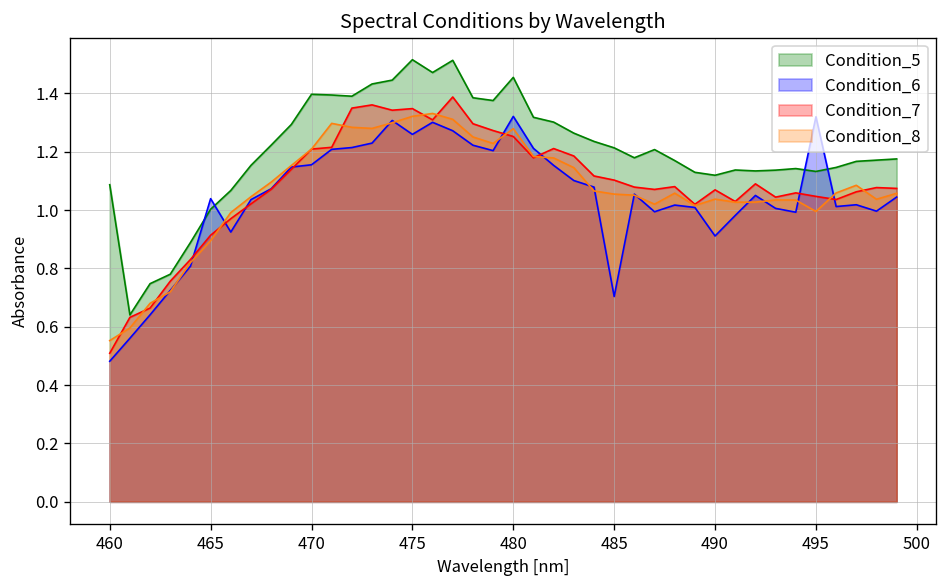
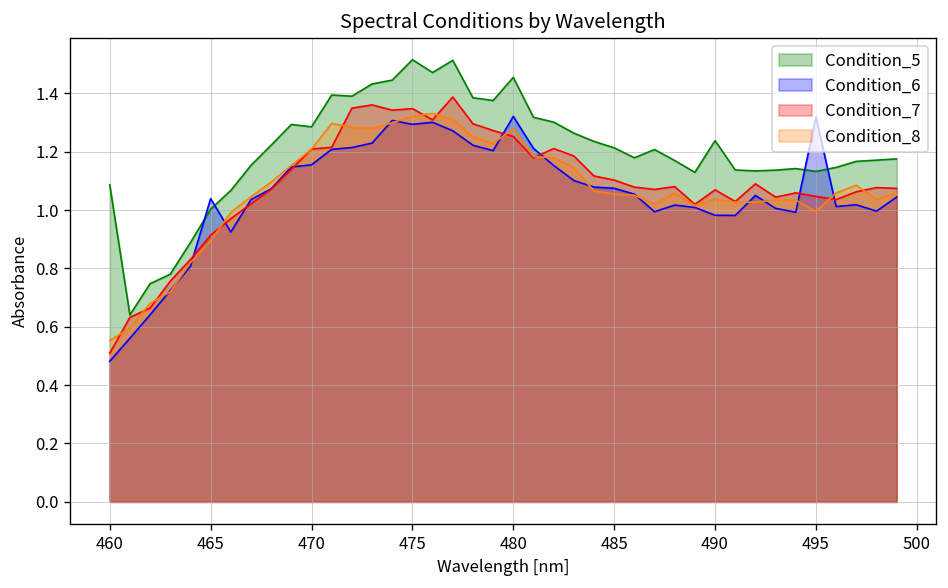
Condition_5, 470: 1.40 -> 1.29
Condition_6, 475: 1.26 -> 1.29
Condition_6, 485: 0.70 -> 1.07
Condition_5, 490: 1.12 -> 1.24
Condition_6, 490: 0.91 -> 0.98
